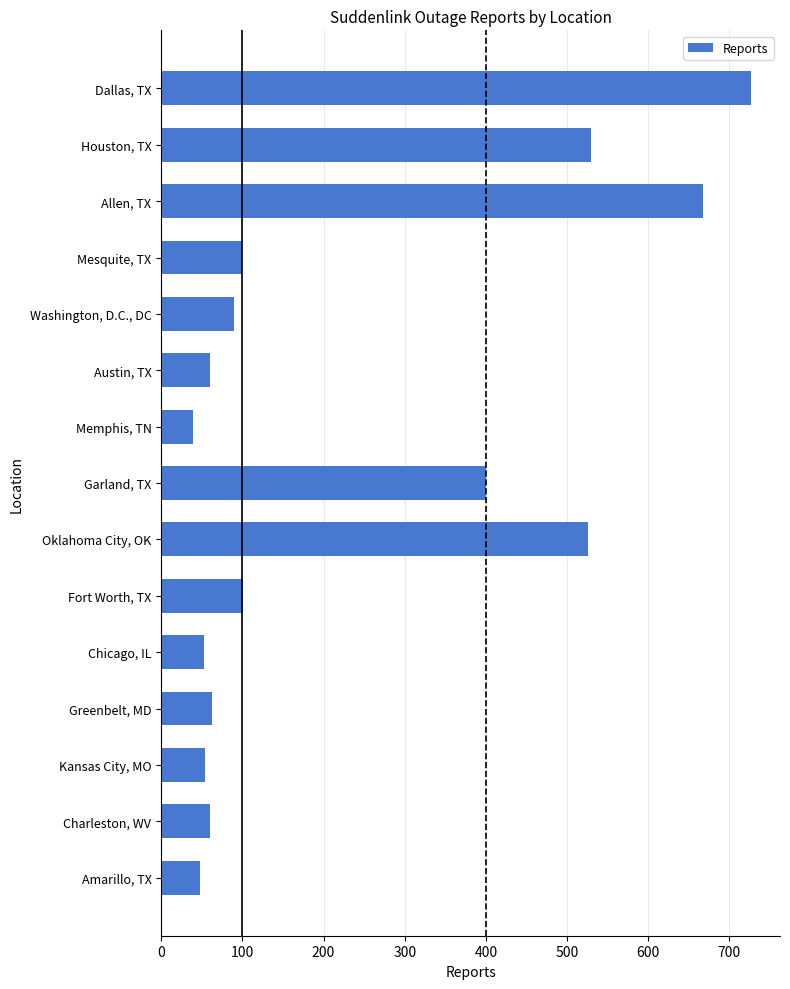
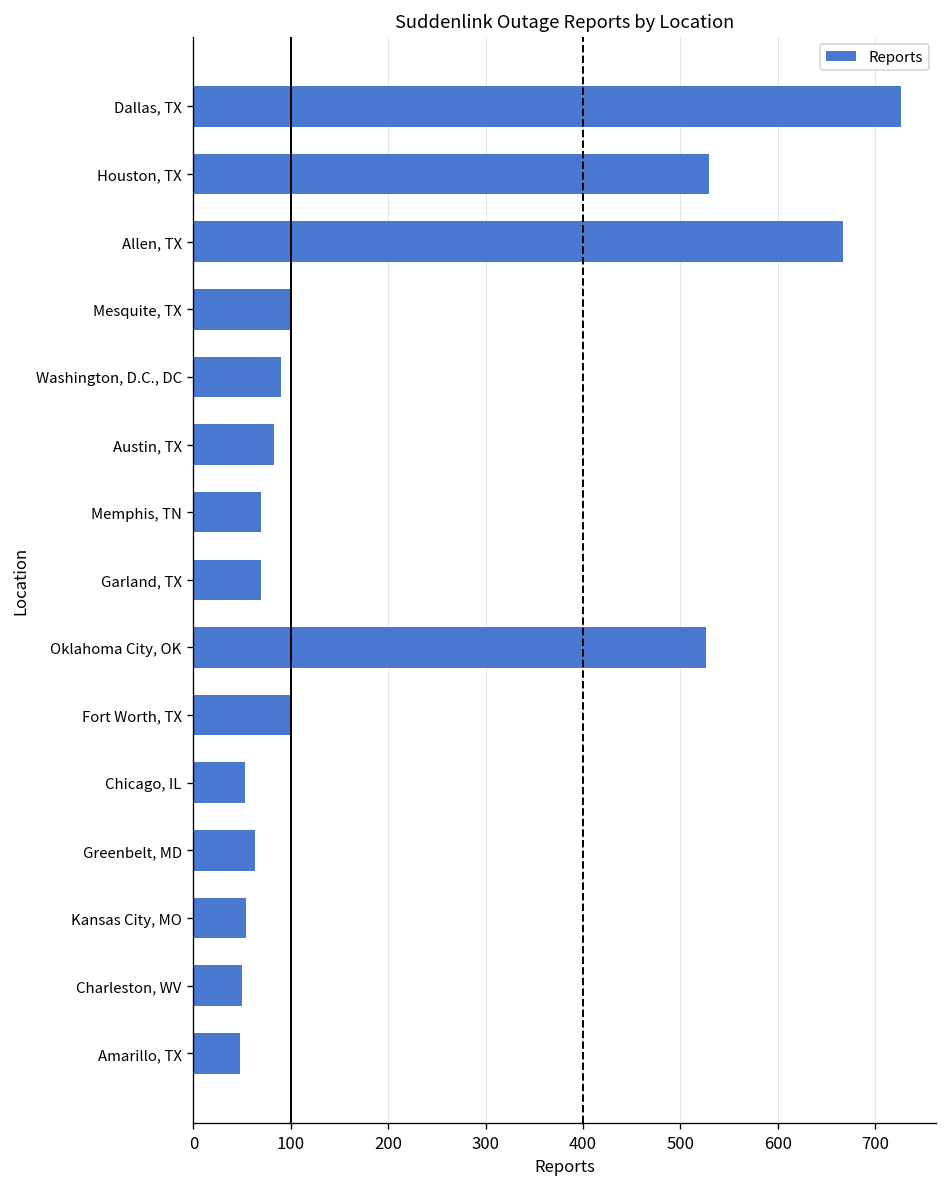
Austin, TX: 60 -> 80
Memphis, TN: 40 -> 70
Garland, TX: 400 -> 70
Charleston, WV: 60 -> 50
